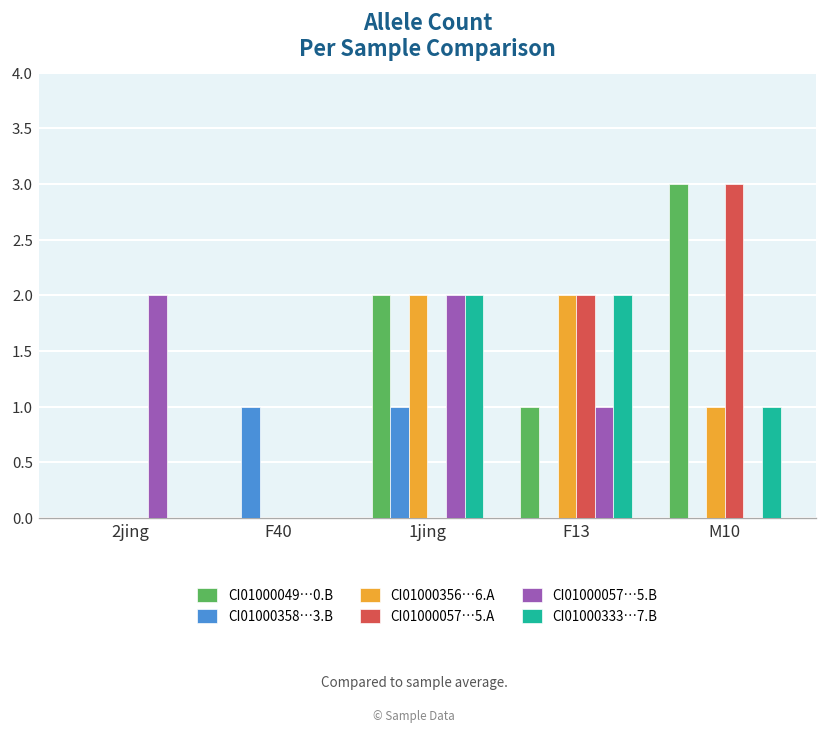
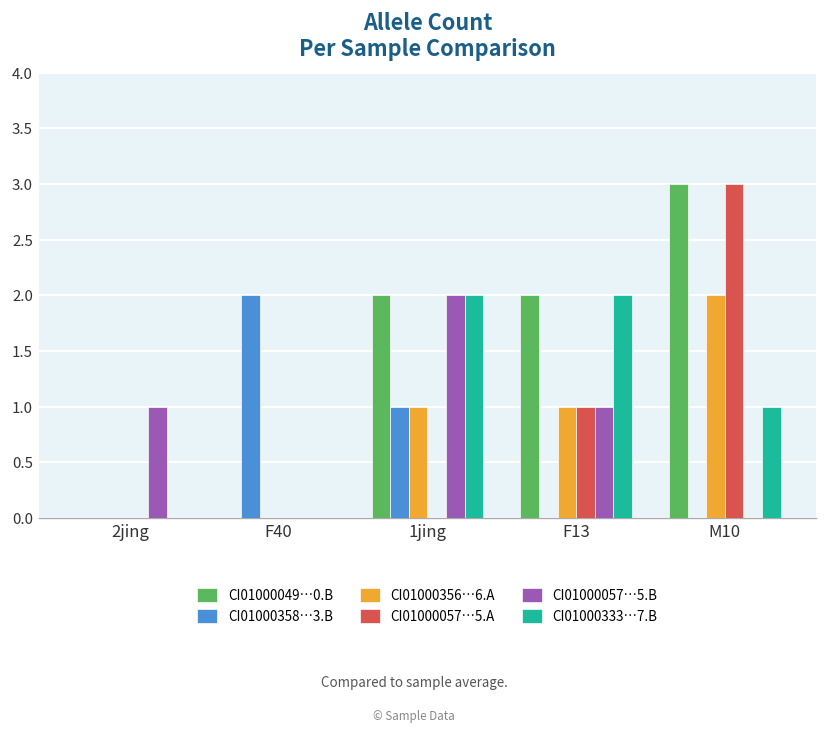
CI01000057…5.B, 2jing: 2 -> 1
CI01000358…3.B, F40: 1 -> 2
CI01000356…6.A, 1jing: 2 -> 1
CI01000049…0.B, F13: 1 -> 2
CI01000356…6.A, F13: 2 -> 1
CI01000057…5.A, F13: 2 -> 1
CI01000356…6.A, M10: 1 -> 2
